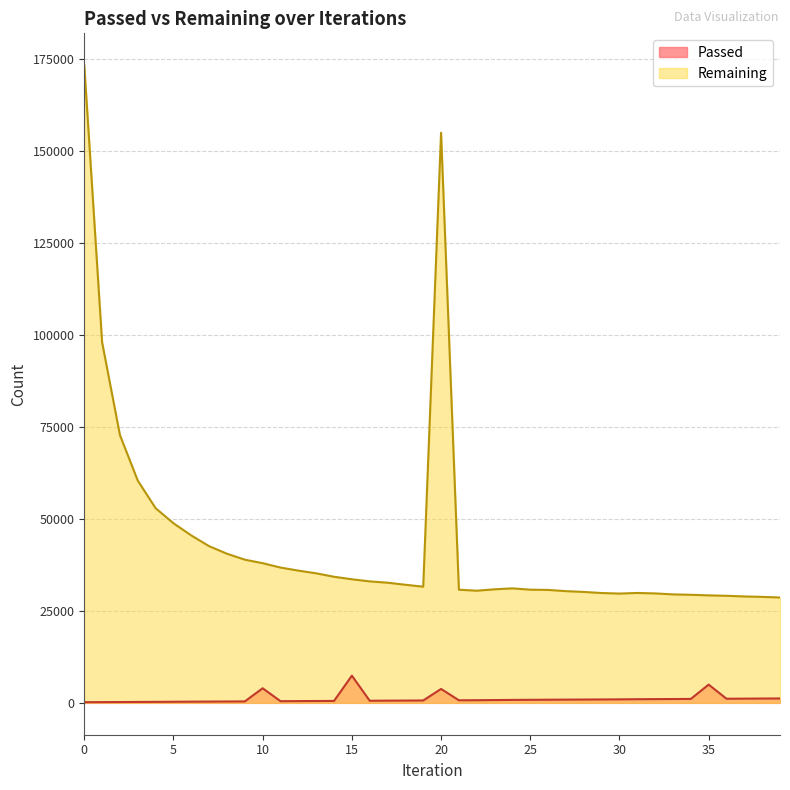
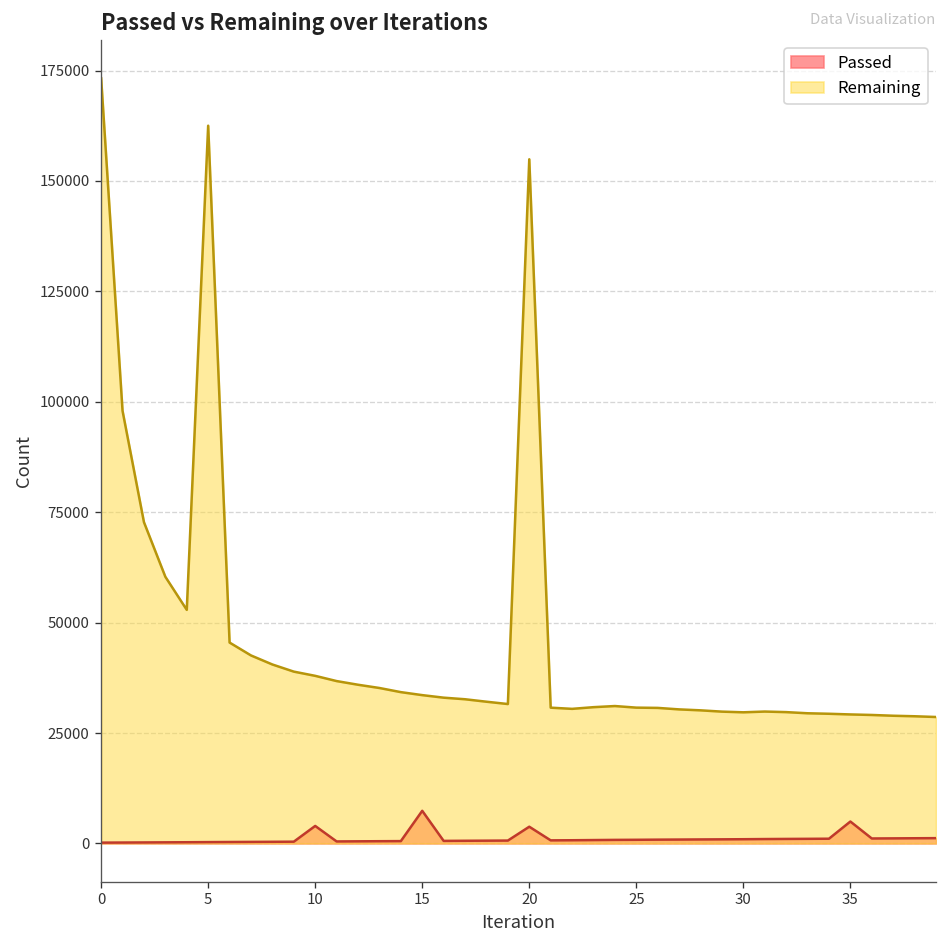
Remaining, 5: 49000 -> 163000
